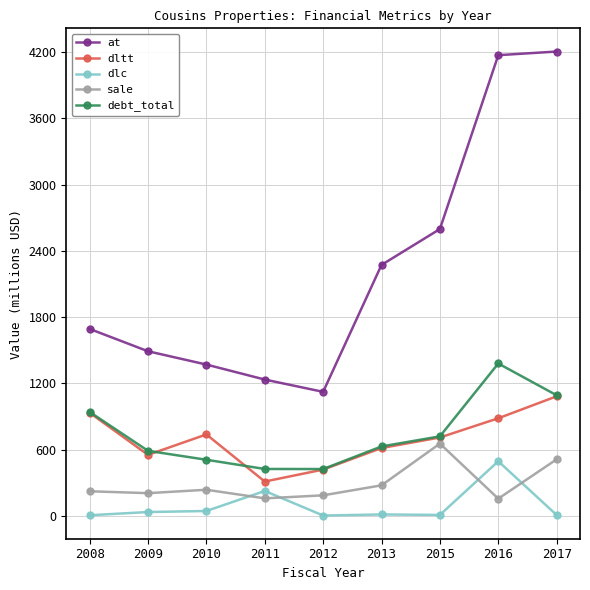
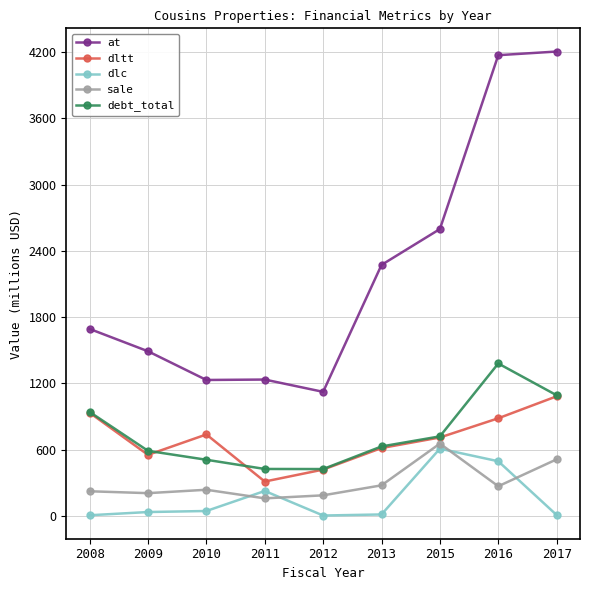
at, 2010: 1370 -> 1230
dlc, 2015: 10 -> 610
sale, 2016: 160 -> 270
